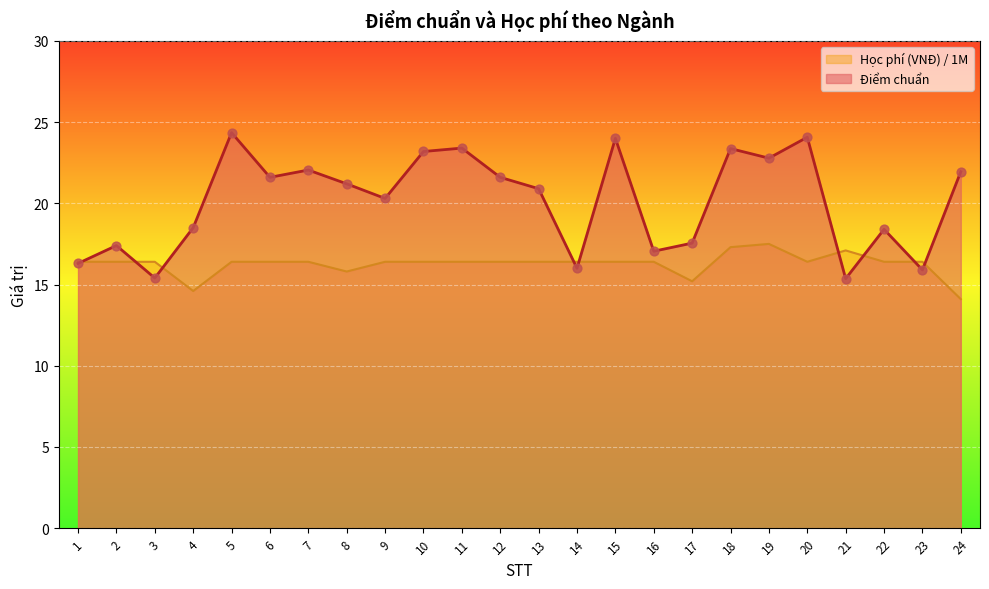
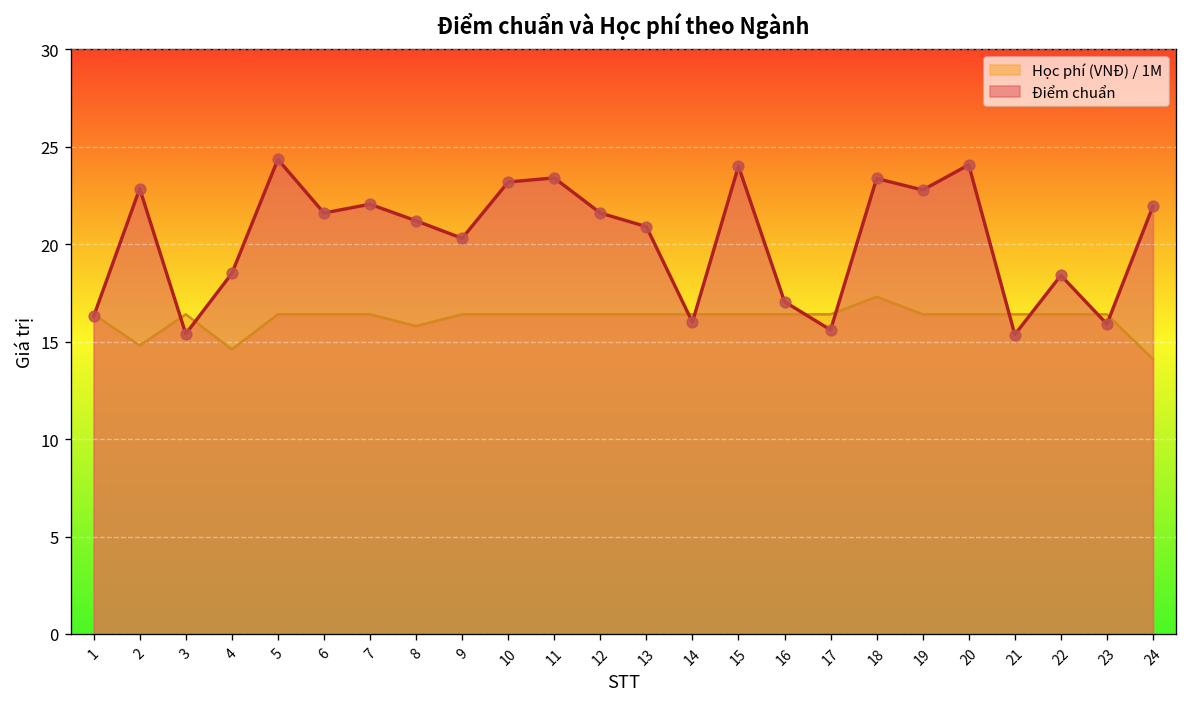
Học phí (VNĐ) / 1M, 2: 16.4 -> 14.8
Điểm chuẩn, 2: 17.4 -> 22.9
Học phí (VNĐ) / 1M, 17: 15.2 -> 16.4
Điểm chuẩn, 17: 17.6 -> 15.6
Học phí (VNĐ) / 1M, 19: 17.5 -> 16.4
Học phí (VNĐ) / 1M, 21: 17.1 -> 16.4
